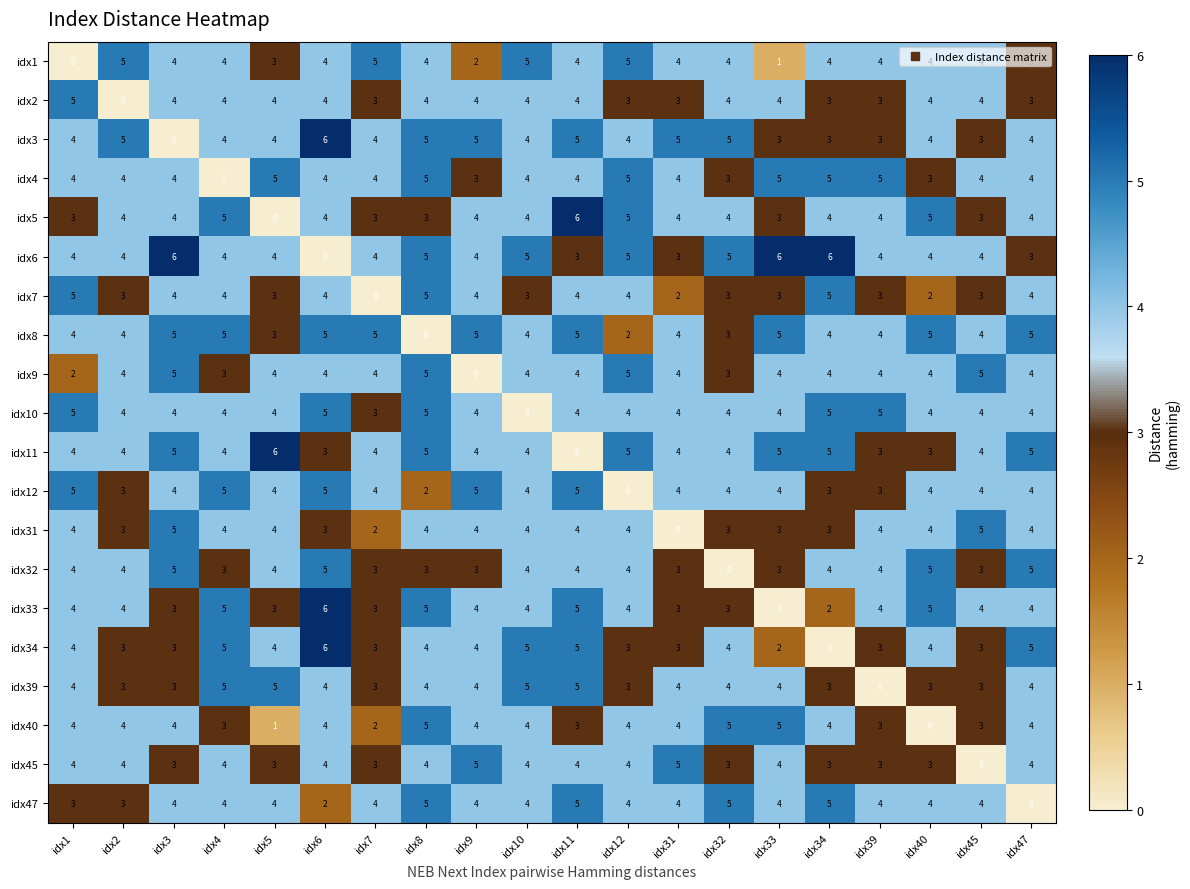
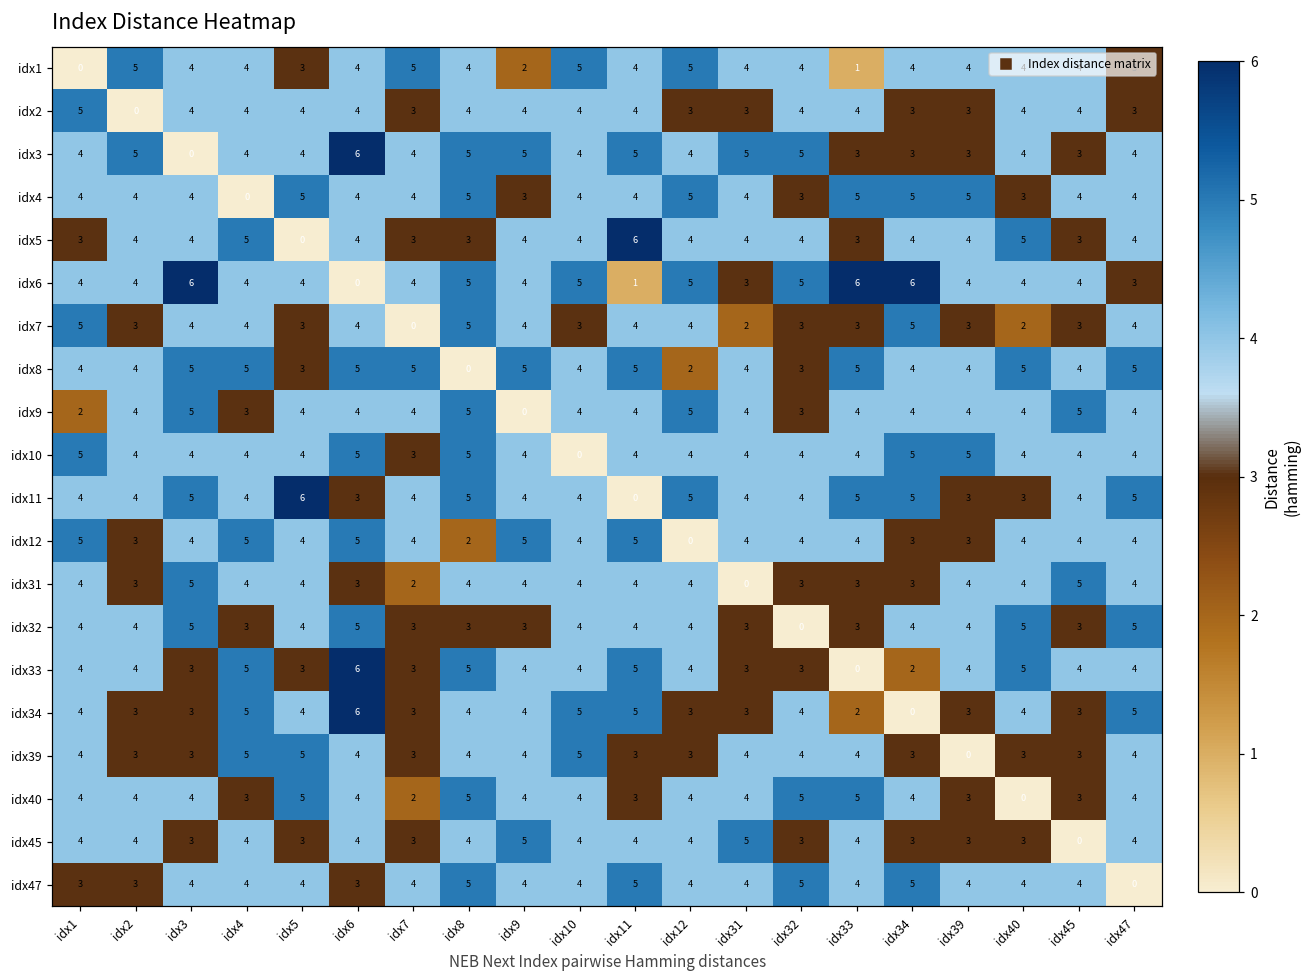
idx5, idx12: 5 -> 4
idx6, idx11: 3 -> 1
idx39, idx11: 5 -> 3
idx40, idx5: 1 -> 5
idx47, idx6: 2 -> 3
